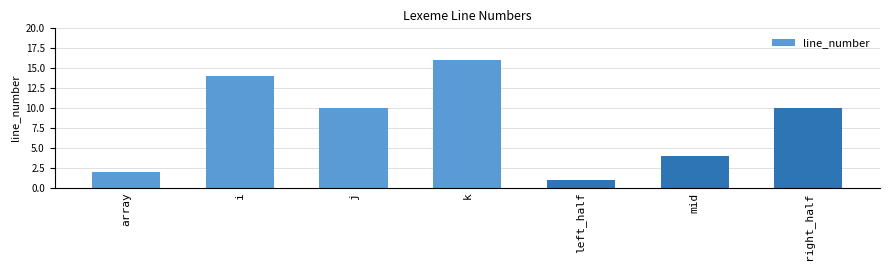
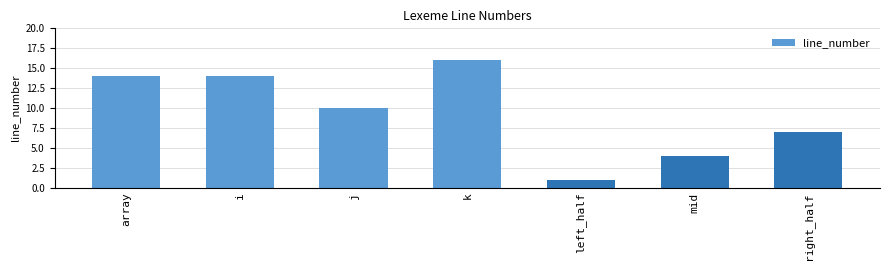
array: 2 -> 14
right_half: 10 -> 7
